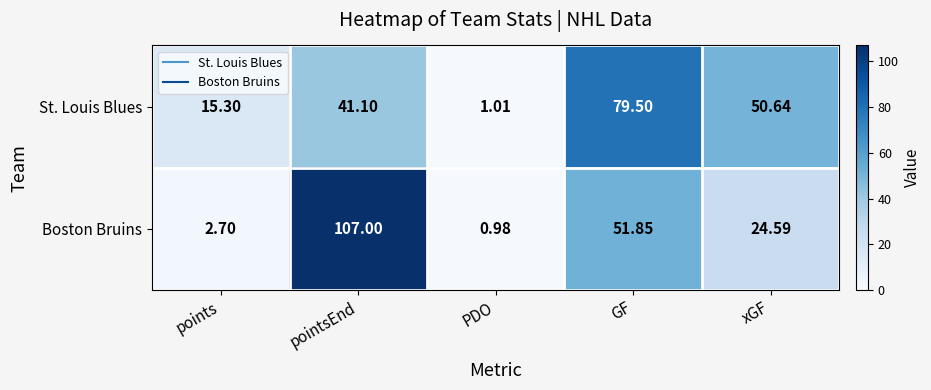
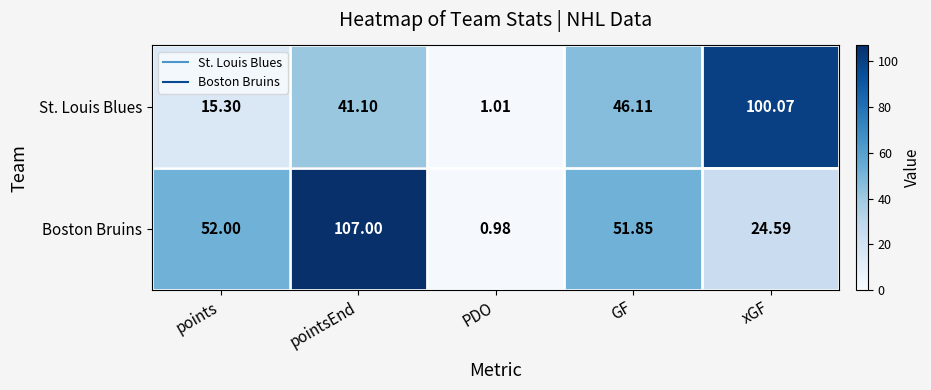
St. Louis Blues, GF: 79.50 -> 46.11
St. Louis Blues, xGF: 50.64 -> 100.07
Boston Bruins, points: 2.70 -> 52.00
